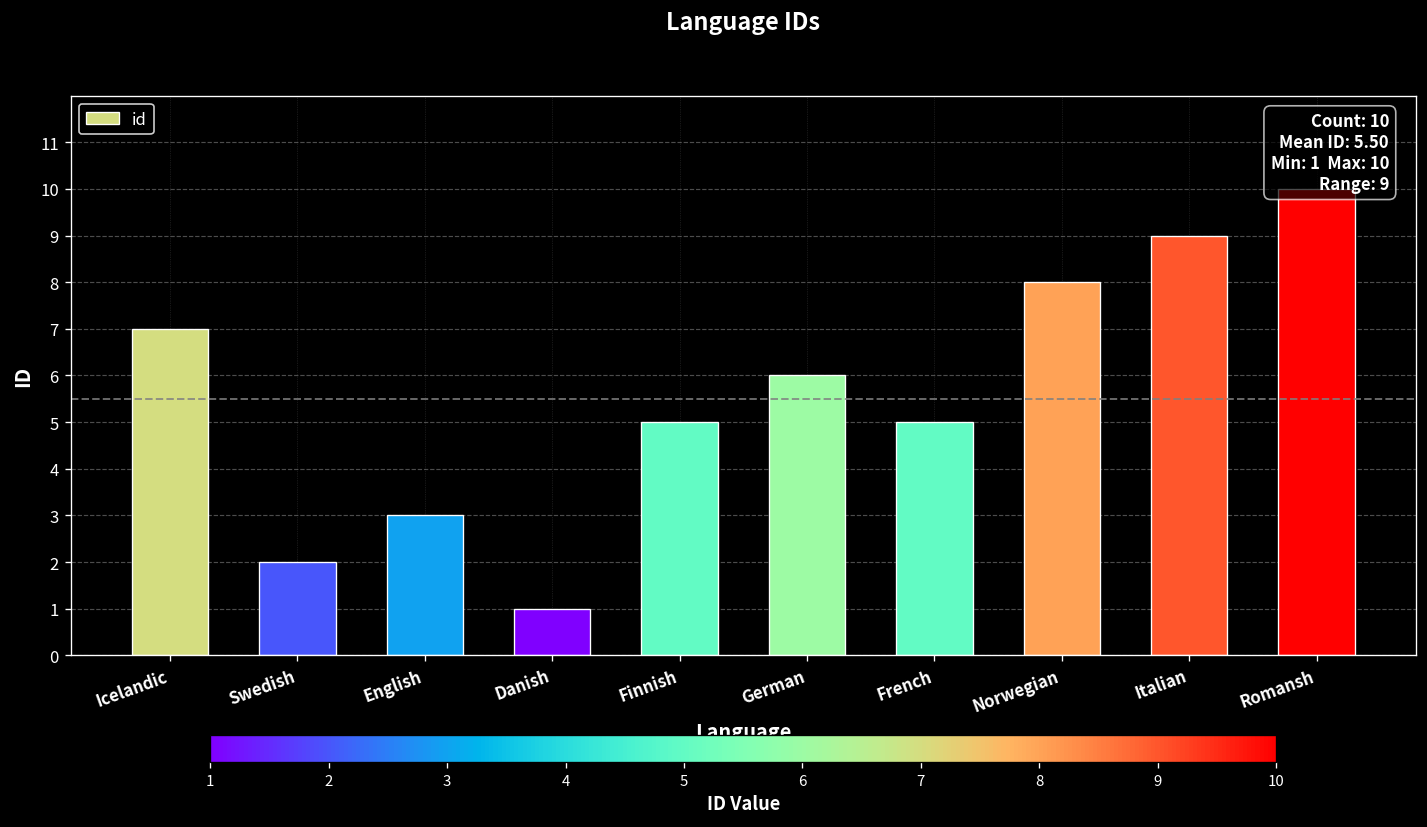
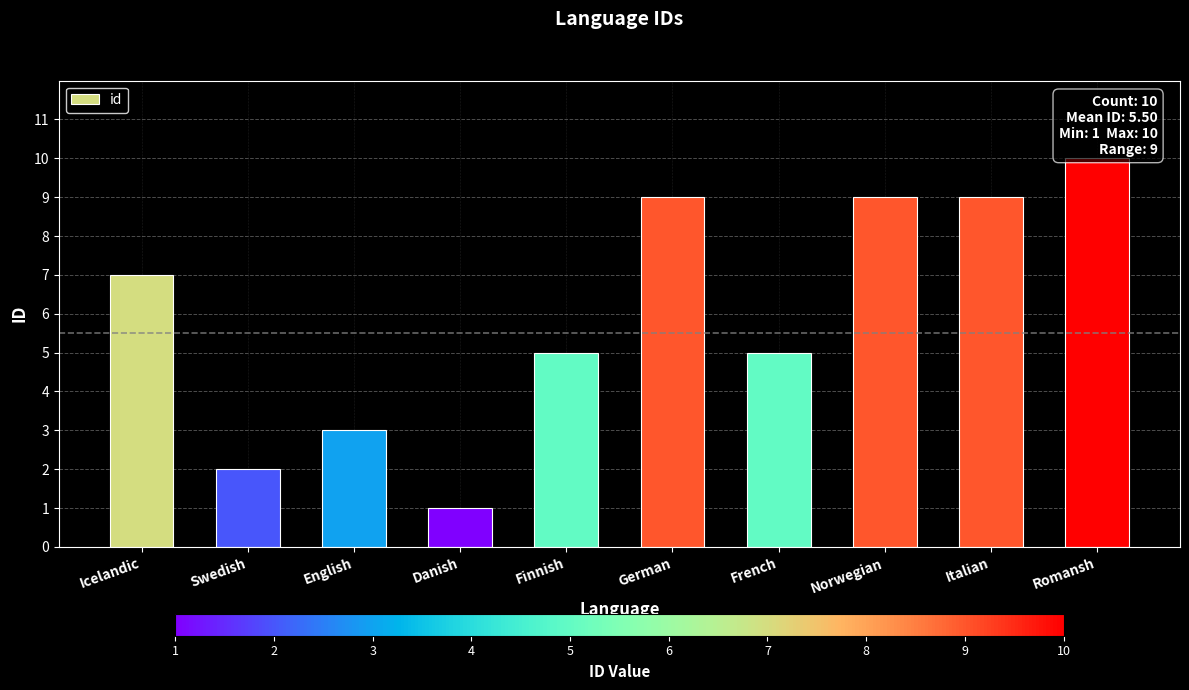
German: 6 -> 9
Norwegian: 8 -> 9
